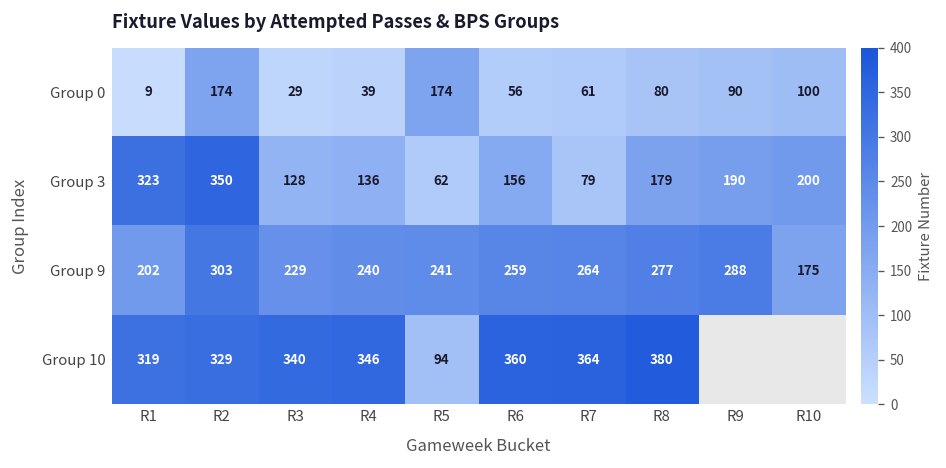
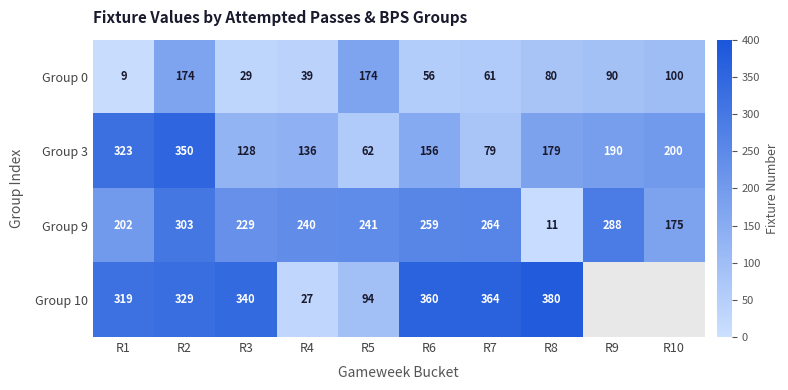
Group 9, R8: 277 -> 11
Group 10, R4: 346 -> 27
